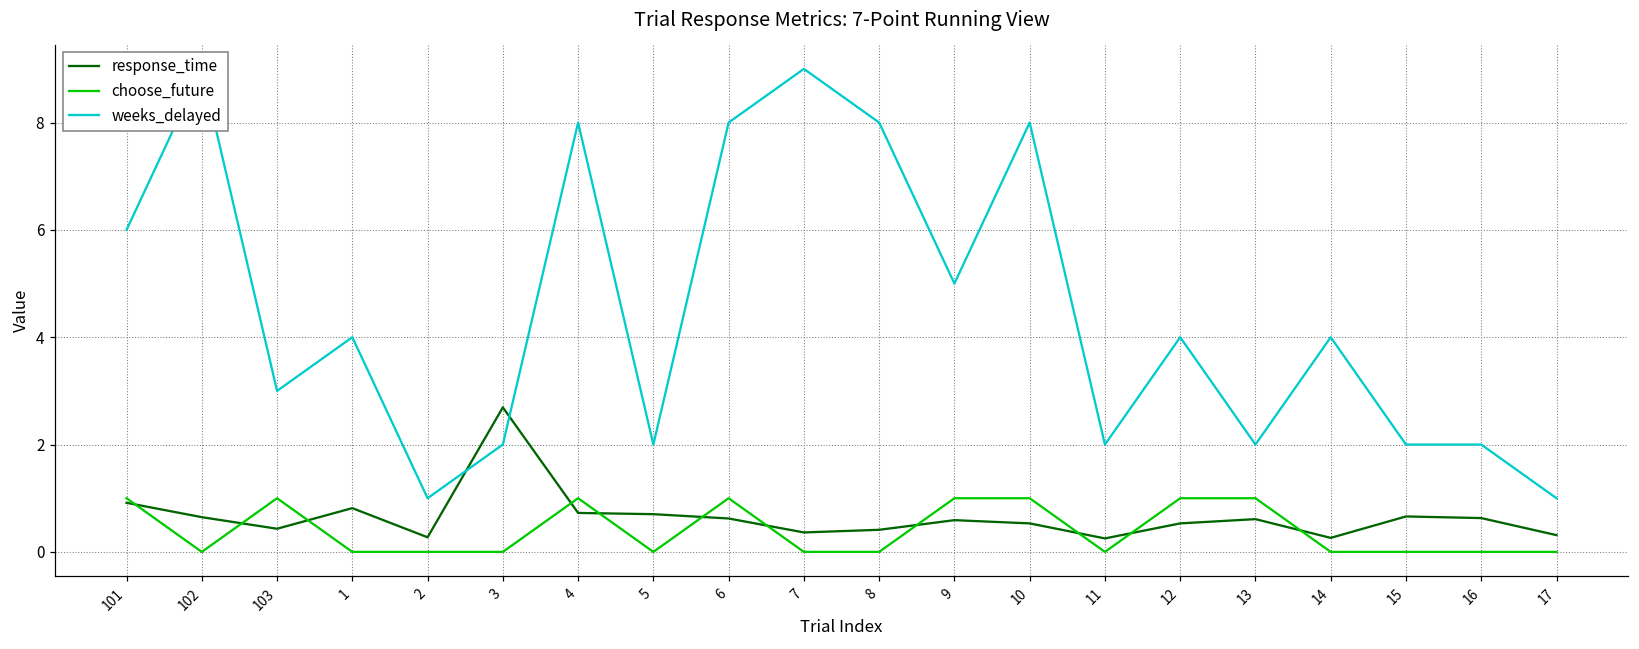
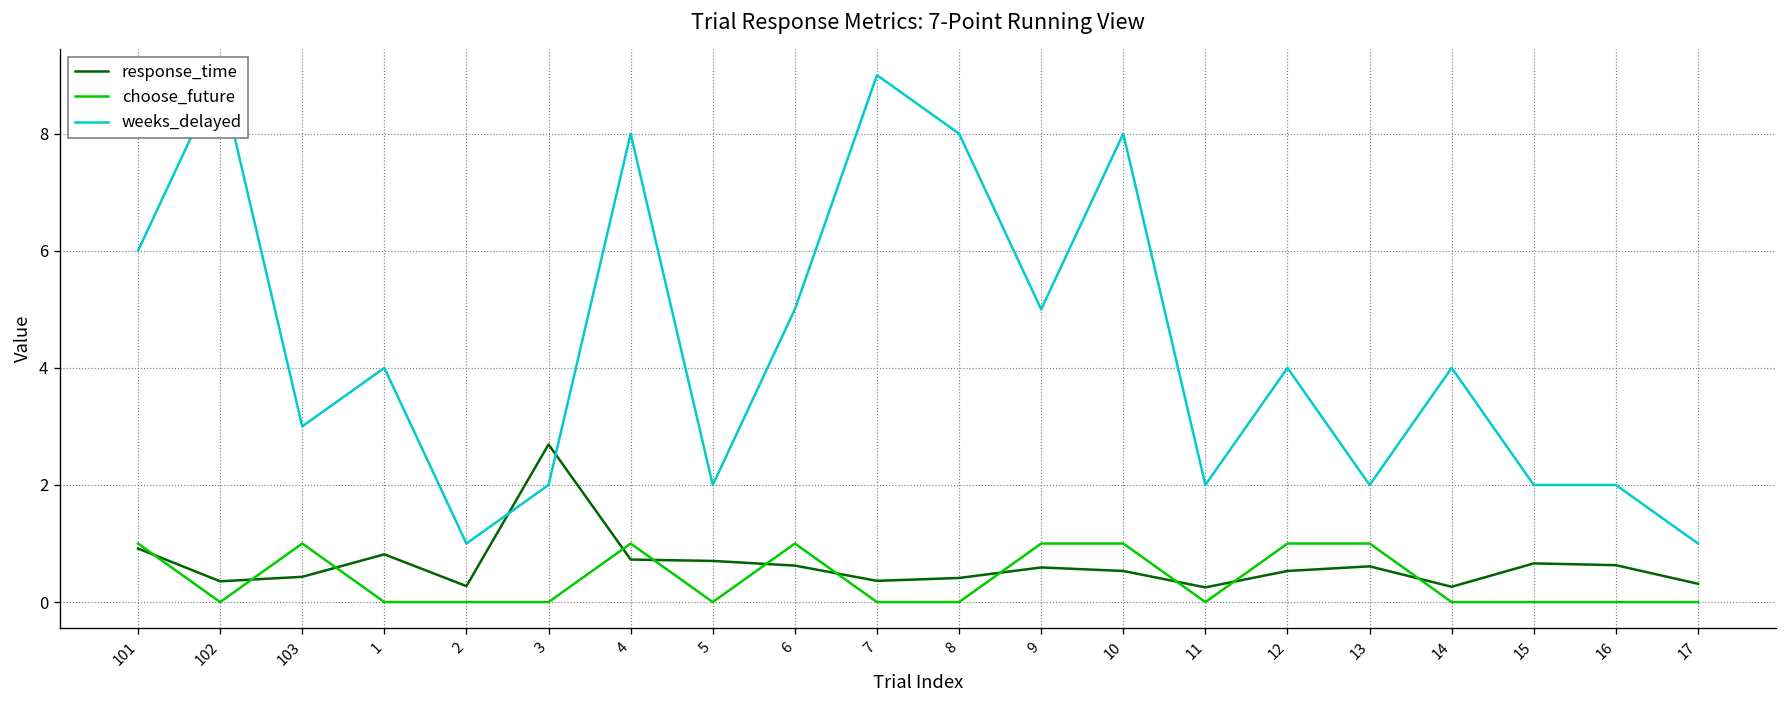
response_time, 102: 0.6 -> 0.4
weeks_delayed, 6: 8 -> 5
